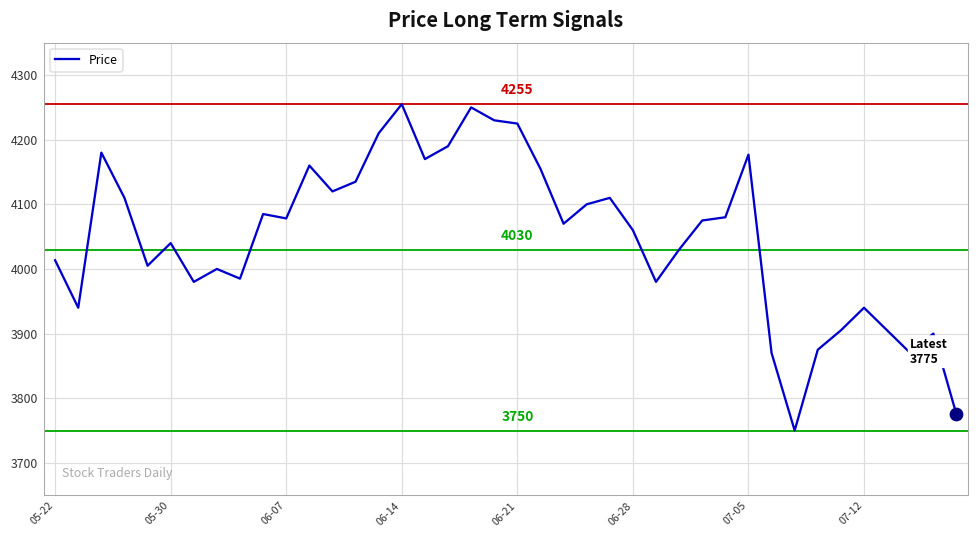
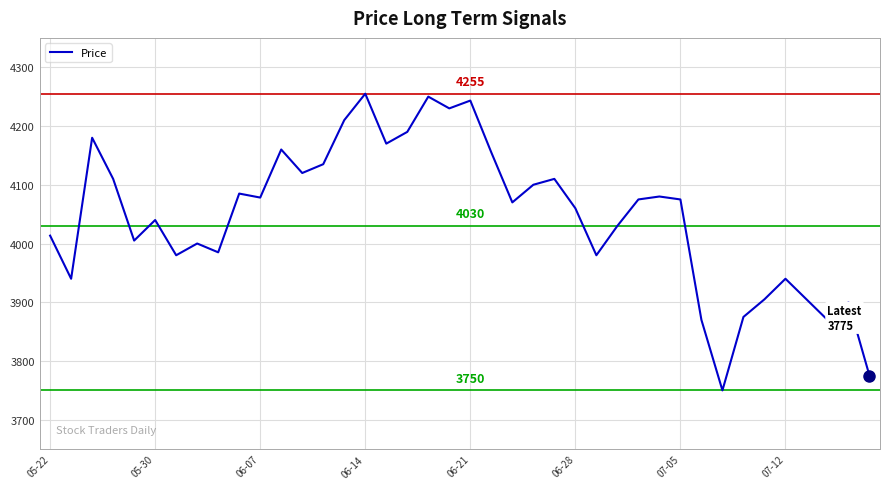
Price, 06-21: 4230 -> 4240
Price, 07-05: 4180 -> 4080
